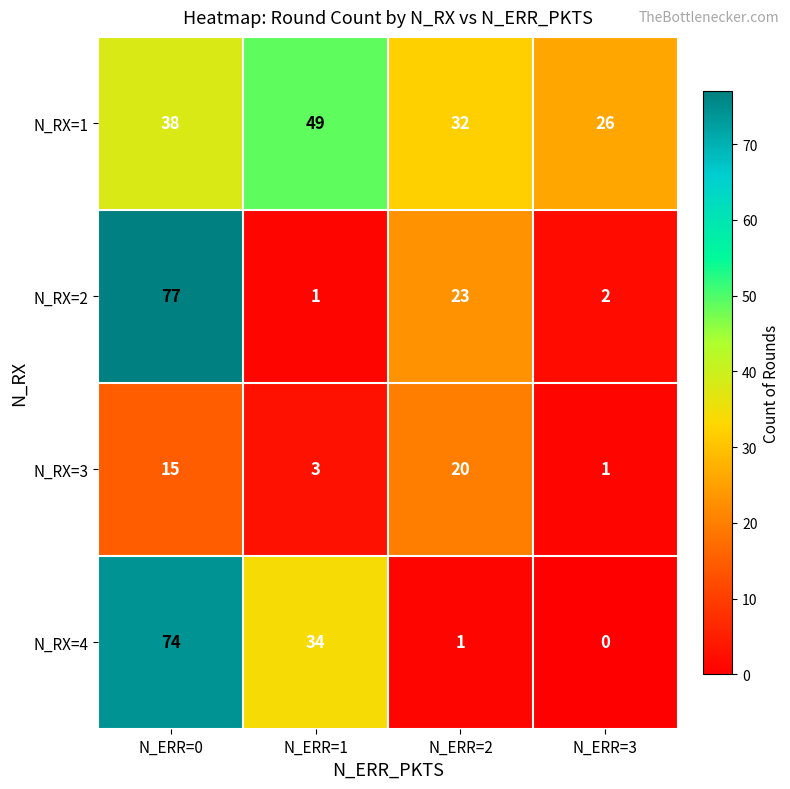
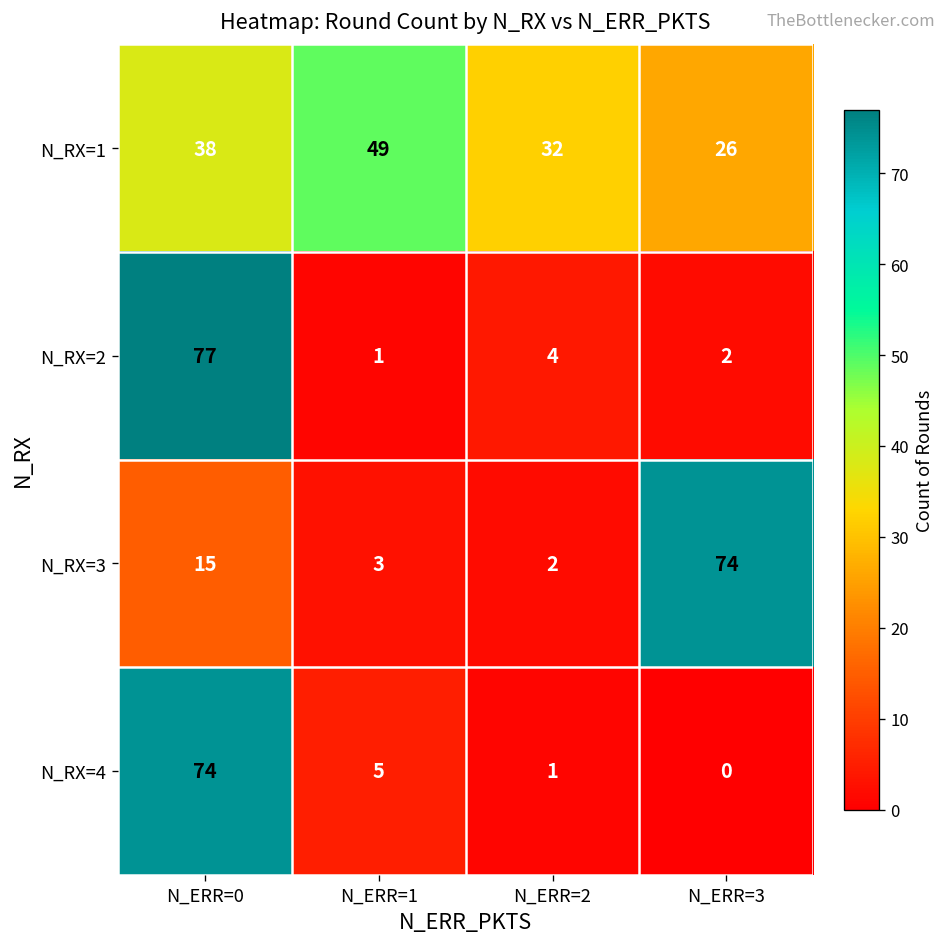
N_RX=2, N_ERR=2: 23 -> 4
N_RX=3, N_ERR=2: 20 -> 2
N_RX=3, N_ERR=3: 1 -> 74
N_RX=4, N_ERR=1: 34 -> 5
